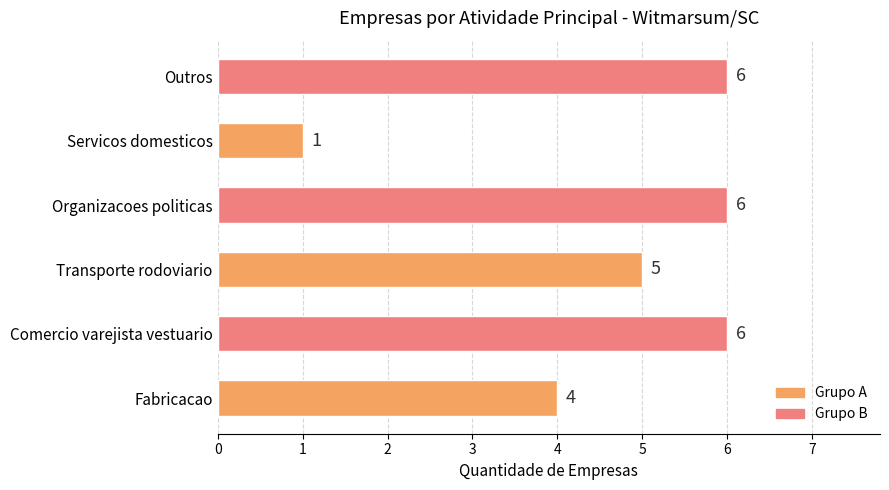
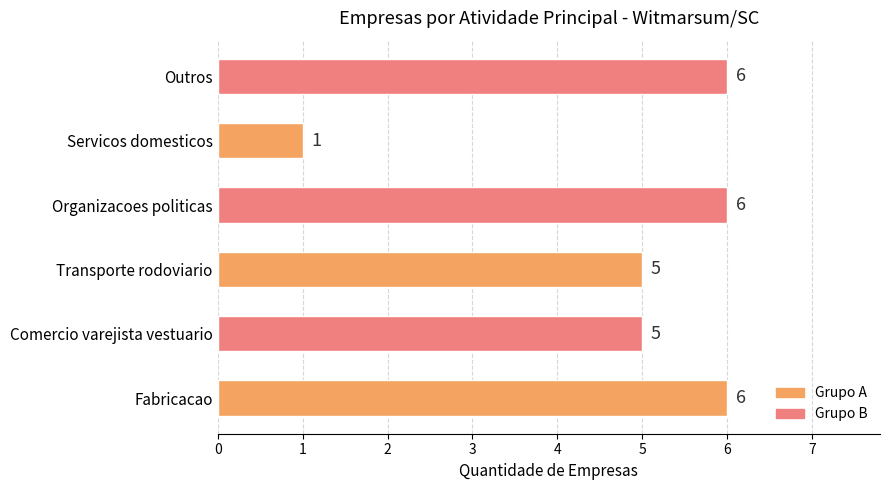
Comercio varejista vestuario: 6 -> 5
Fabricacao: 4 -> 6
